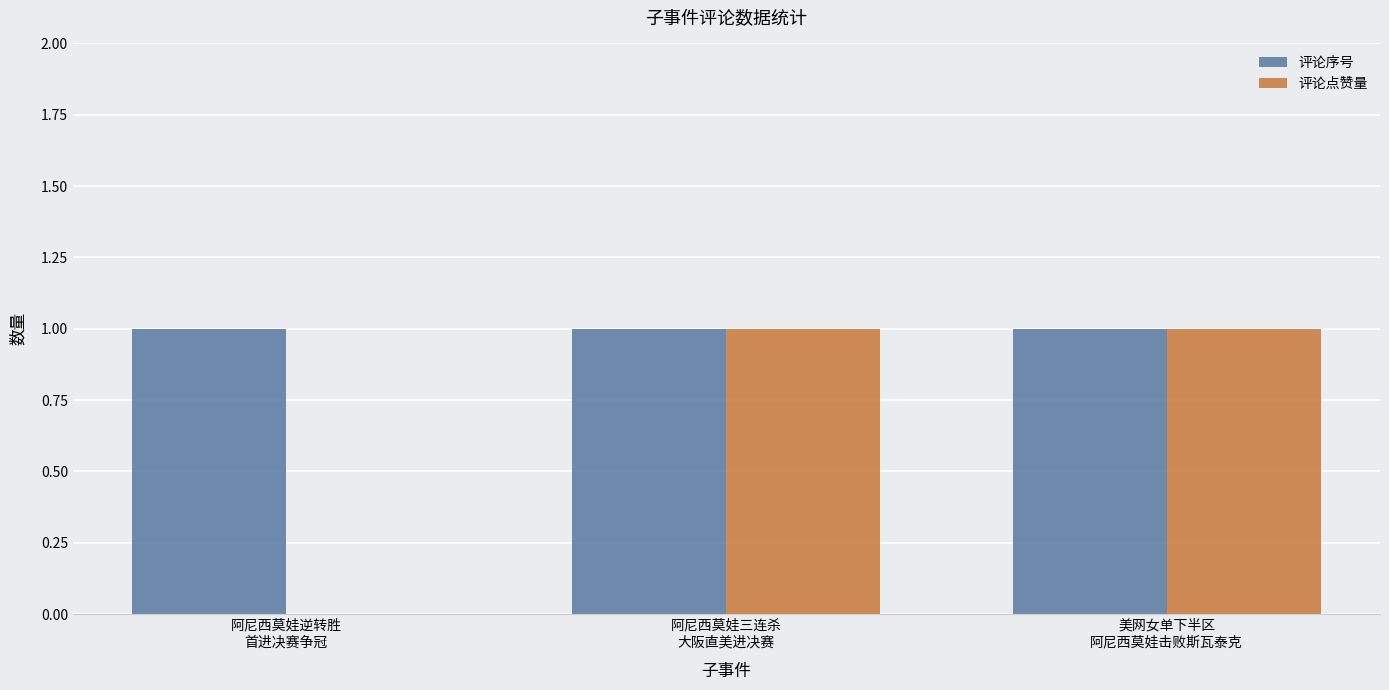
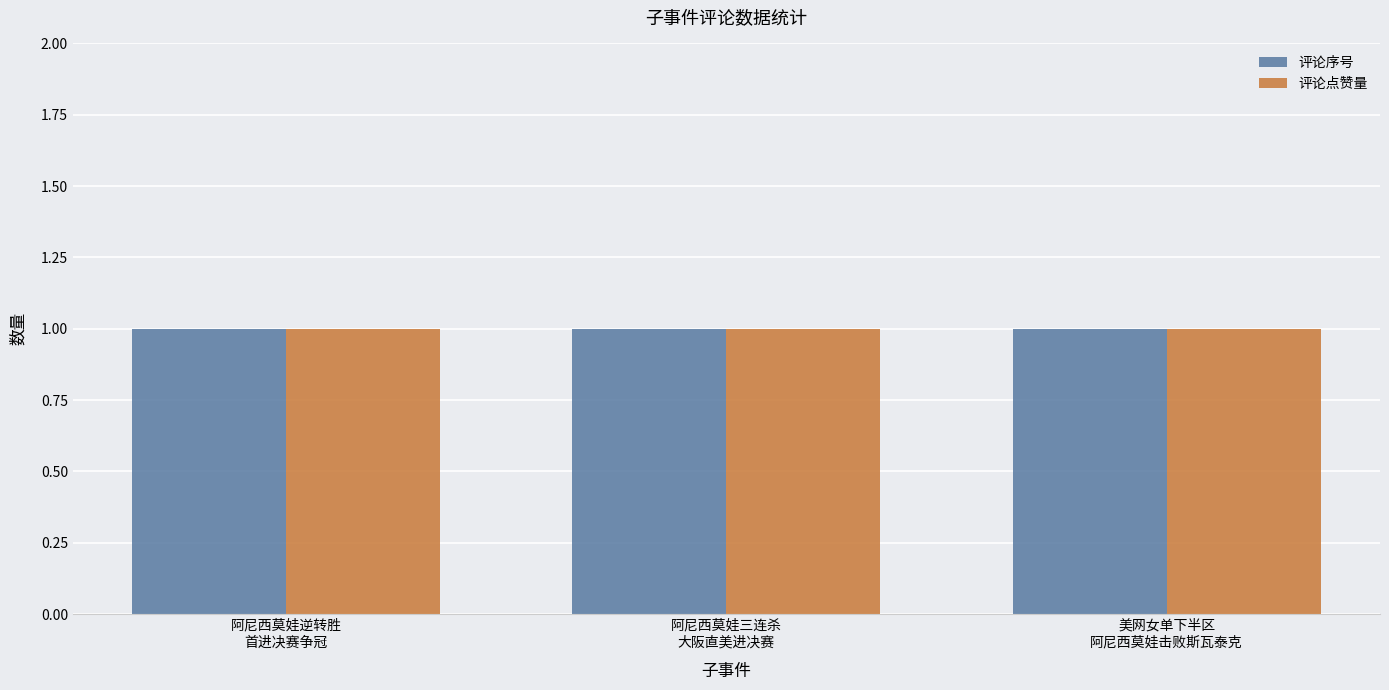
评论点赞量, 阿尼西莫娃逆转胜 首进决赛争冠: 0 -> 1
